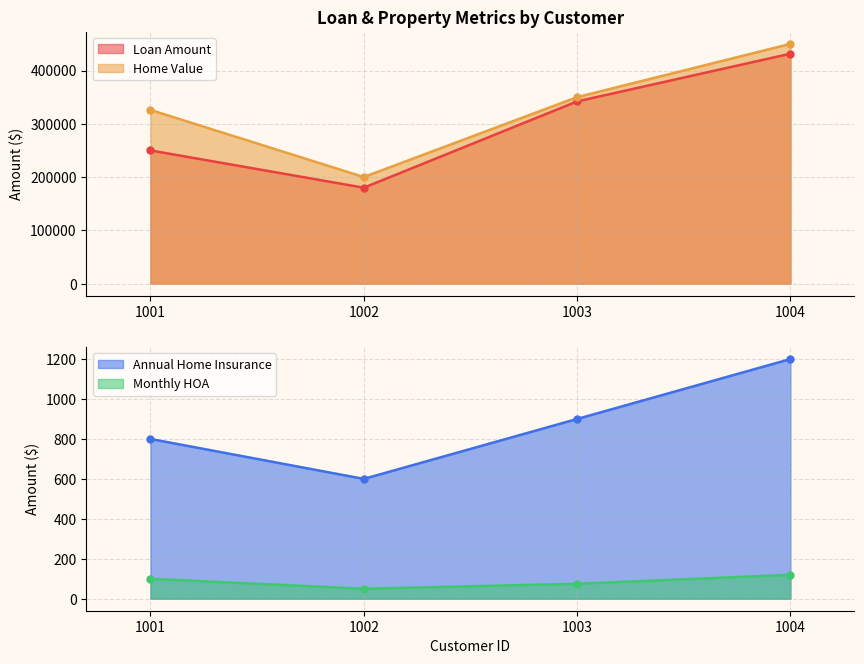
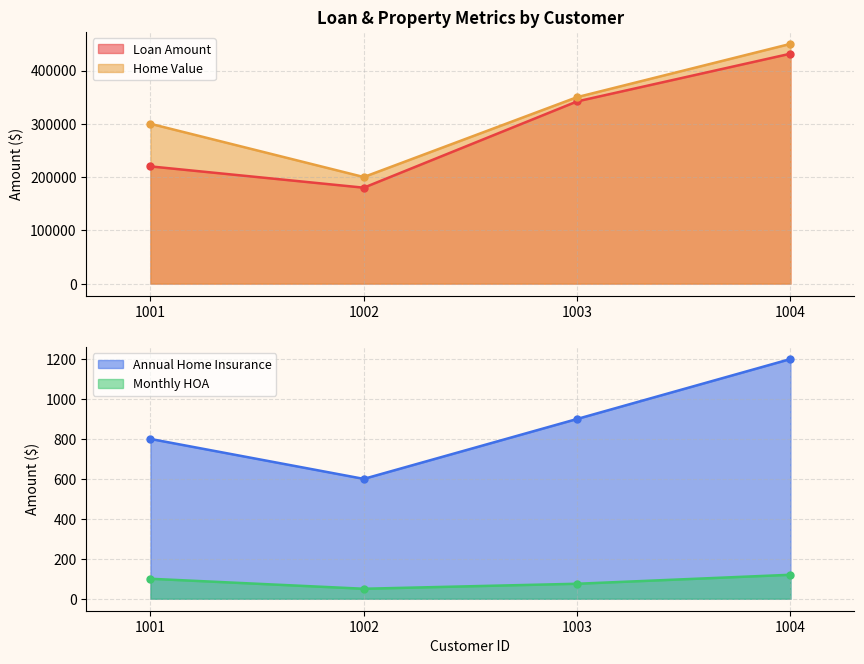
Loan & Property Metrics by Customer, Loan Amount, 1001: 250000 -> 220000
Loan & Property Metrics by Customer, Home Value, 1001: 330000 -> 300000
